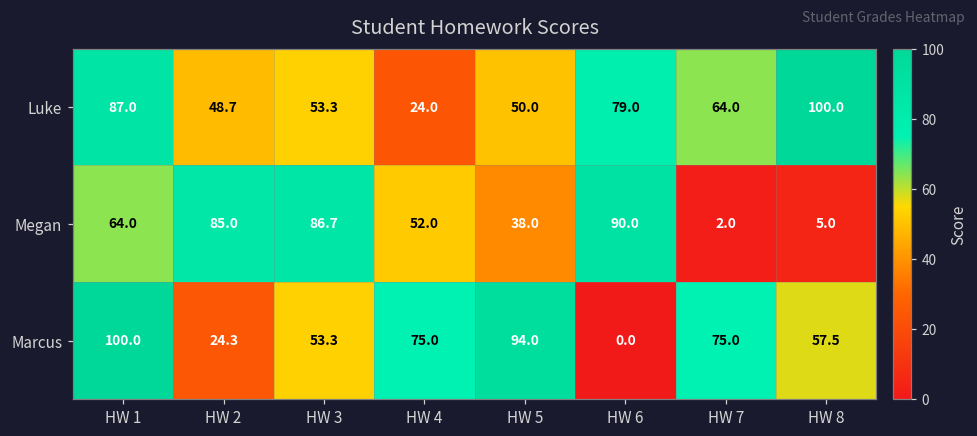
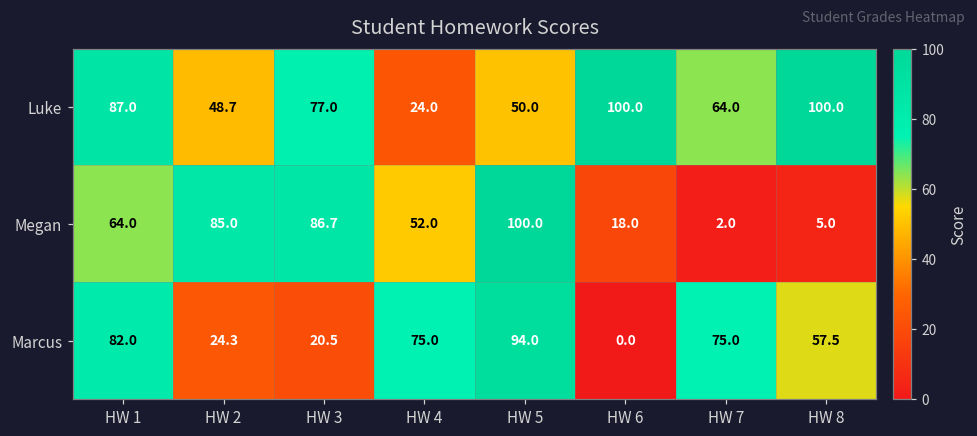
Luke, HW 3: 53.3 -> 77.0
Luke, HW 6: 79.0 -> 100.0
Megan, HW 5: 38.0 -> 100.0
Megan, HW 6: 90.0 -> 18.0
Marcus, HW 1: 100.0 -> 82.0
Marcus, HW 3: 53.3 -> 20.5
